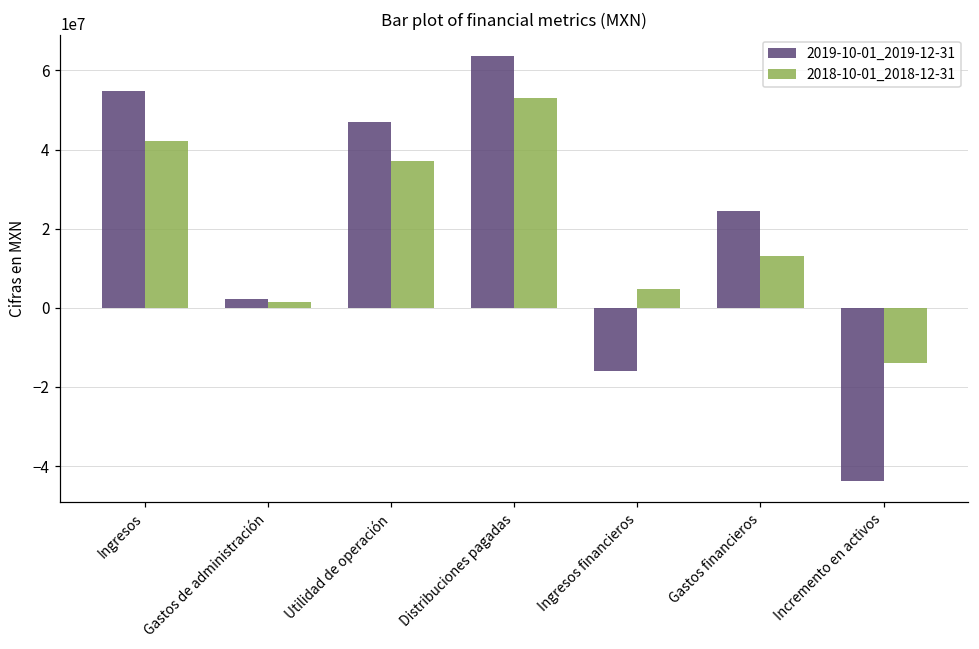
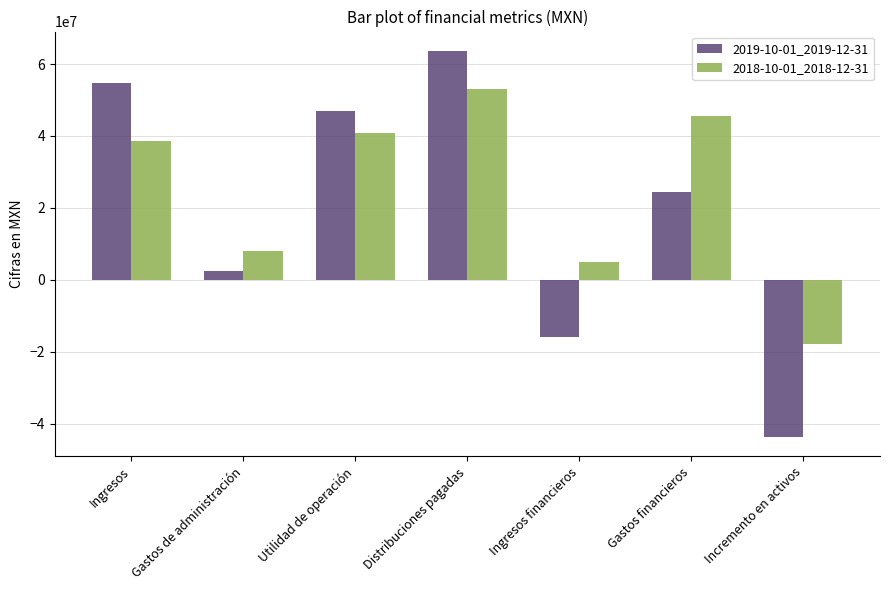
2018-10-01_2018-12-31, Ingresos: 42000000 -> 38000000
2018-10-01_2018-12-31, Gastos de administración: 2000000 -> 8000000
2018-10-01_2018-12-31, Utilidad de operación: 37000000 -> 41000000
2018-10-01_2018-12-31, Gastos financieros: 13000000 -> 45000000
2018-10-01_2018-12-31, Incremento en activos: -14000000 -> -18000000
